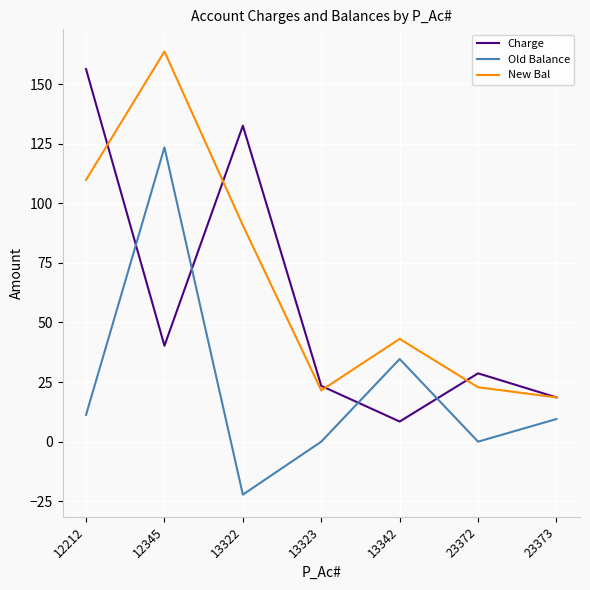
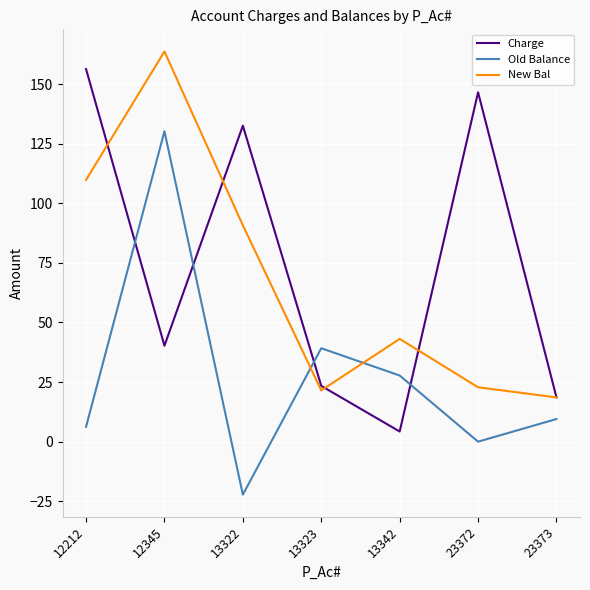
Old Balance, 12212: 11 -> 6
Old Balance, 12345: 123 -> 130
Old Balance, 13323: 0 -> 39
Charge, 13342: 8 -> 4
Old Balance, 13342: 35 -> 28
Charge, 23372: 29 -> 147
